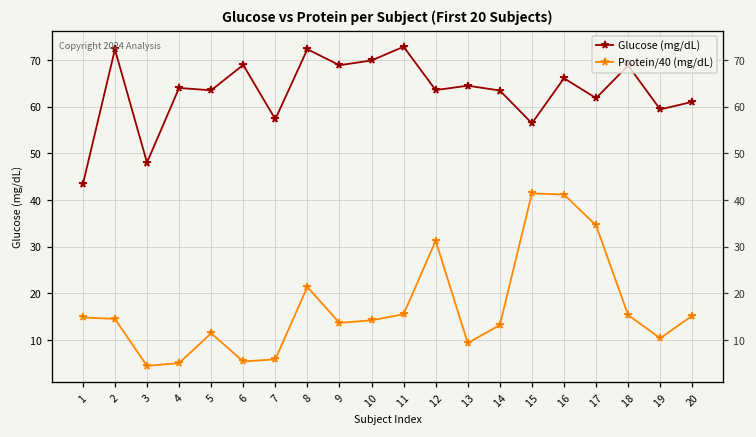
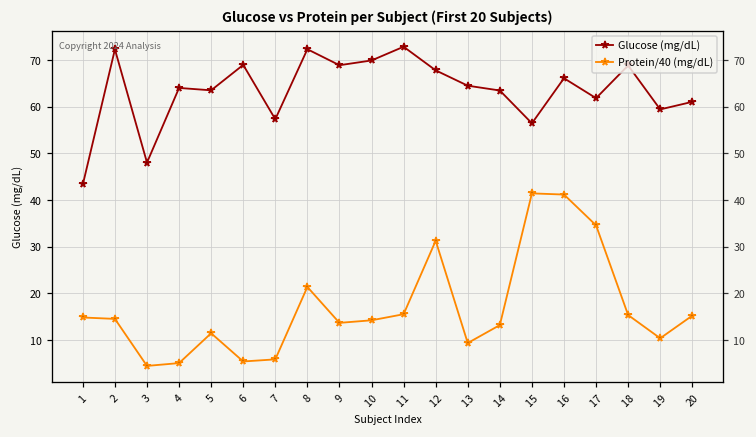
Glucose (mg/dL), 12: 64 -> 68
